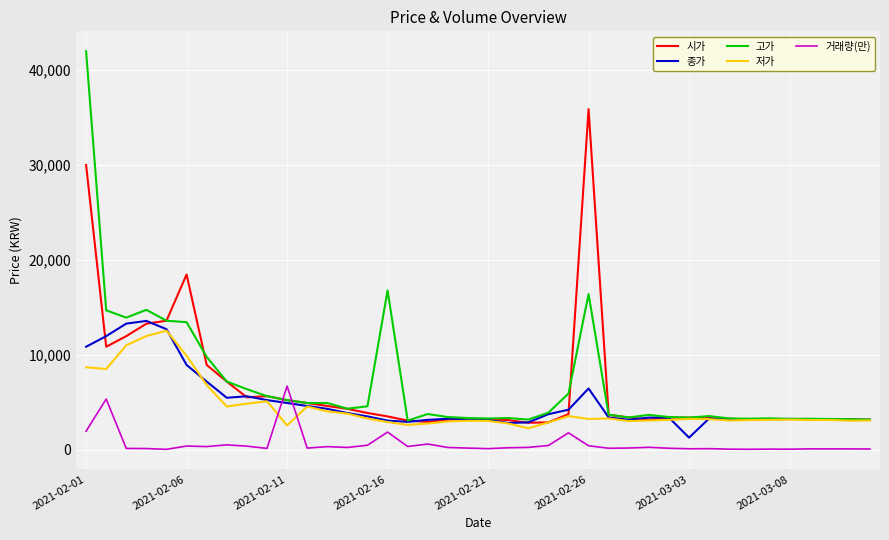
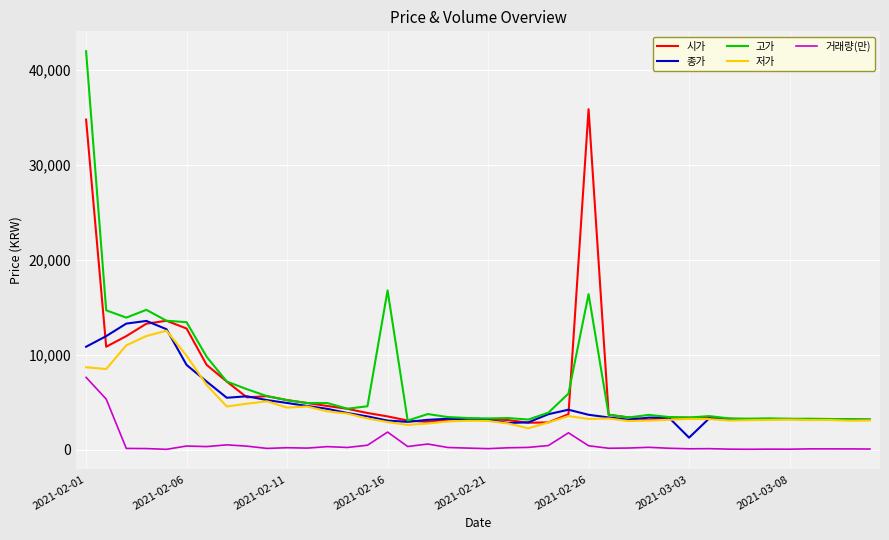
시가, 2021-02-01: 30,000 -> 35,000
거래량(만), 2021-02-01: 2,000 -> 8,000
시가, 2021-02-06: 18,000 -> 13,000
저가, 2021-02-11: 3,000 -> 4,000
거래량(만), 2021-02-11: 7,000 -> 0
종가, 2021-02-26: 6,000 -> 4,000
